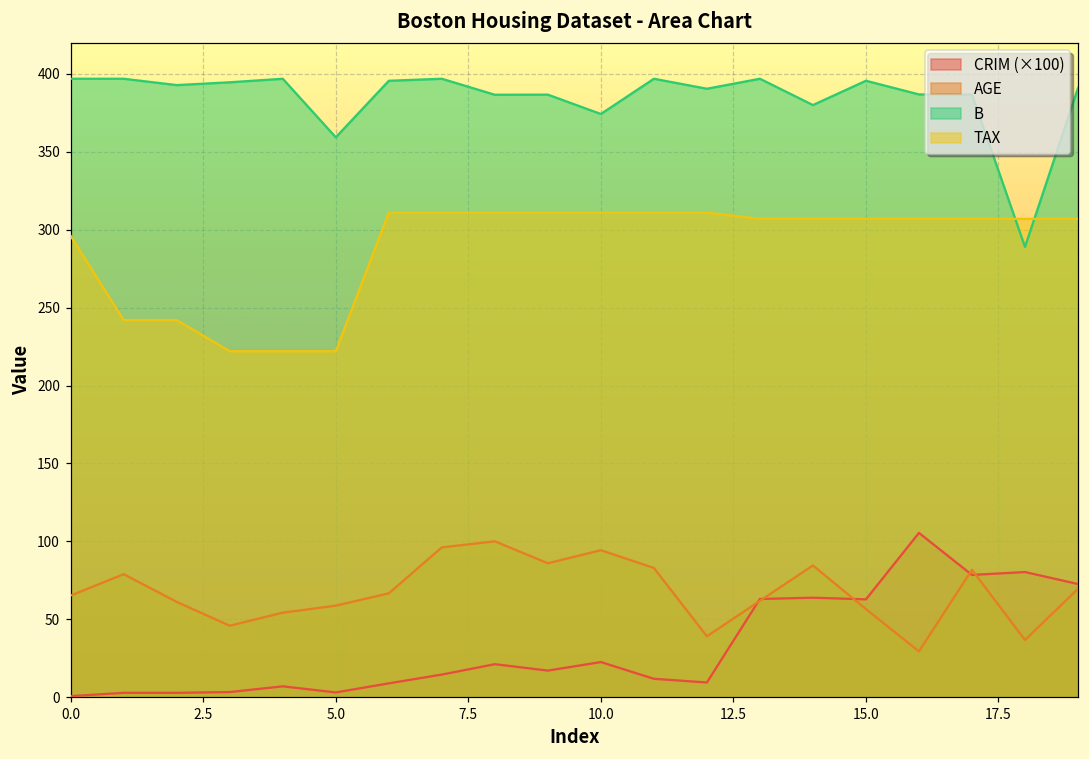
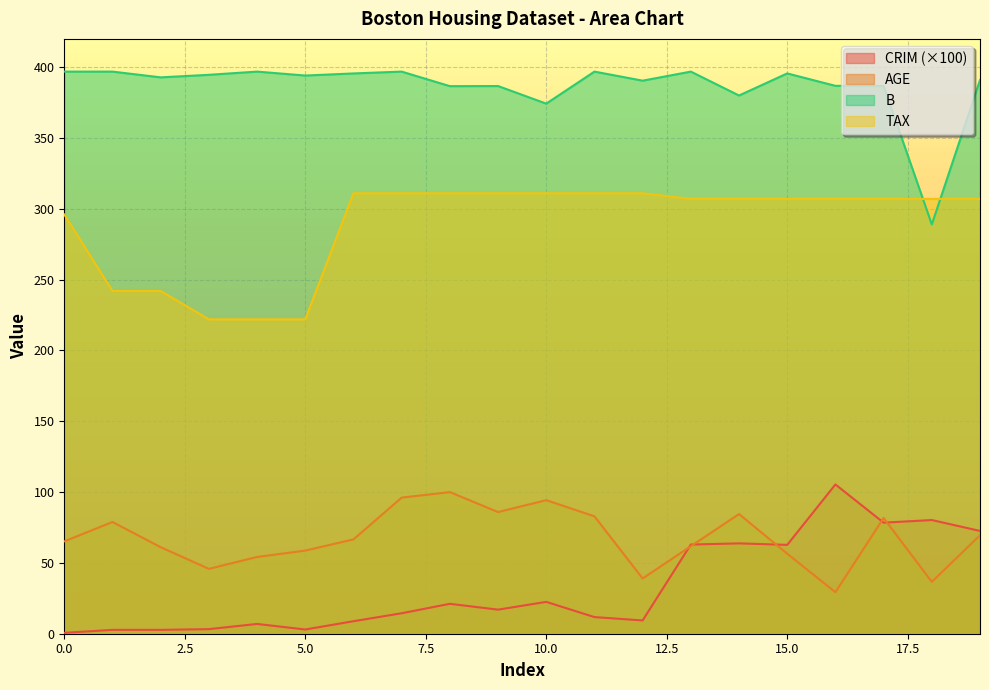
B, 5.0: 359 -> 394
